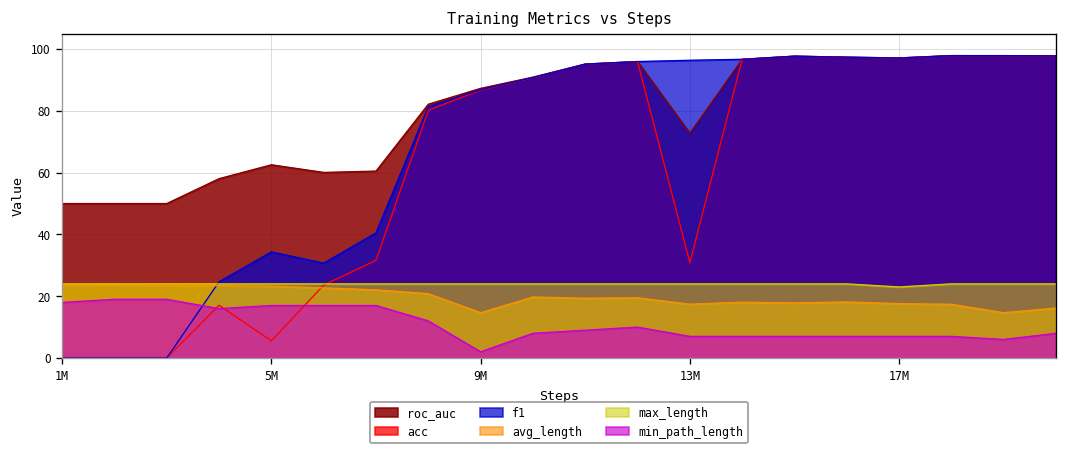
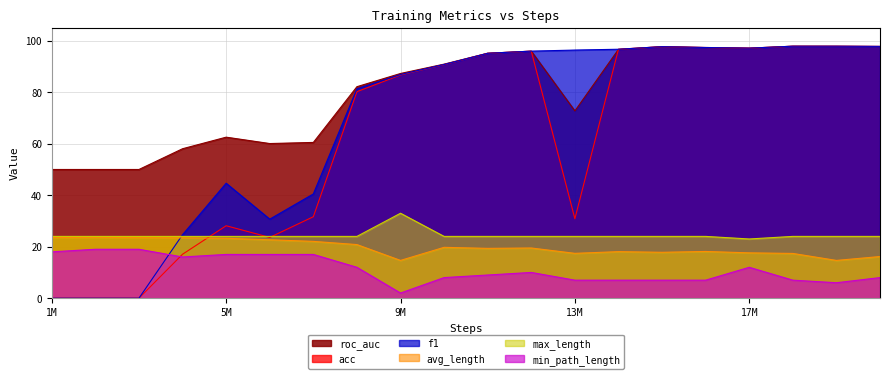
acc, 5M: 6 -> 28
f1, 5M: 34 -> 45
max_length, 9M: 24 -> 33
min_path_length, 17M: 7 -> 12
